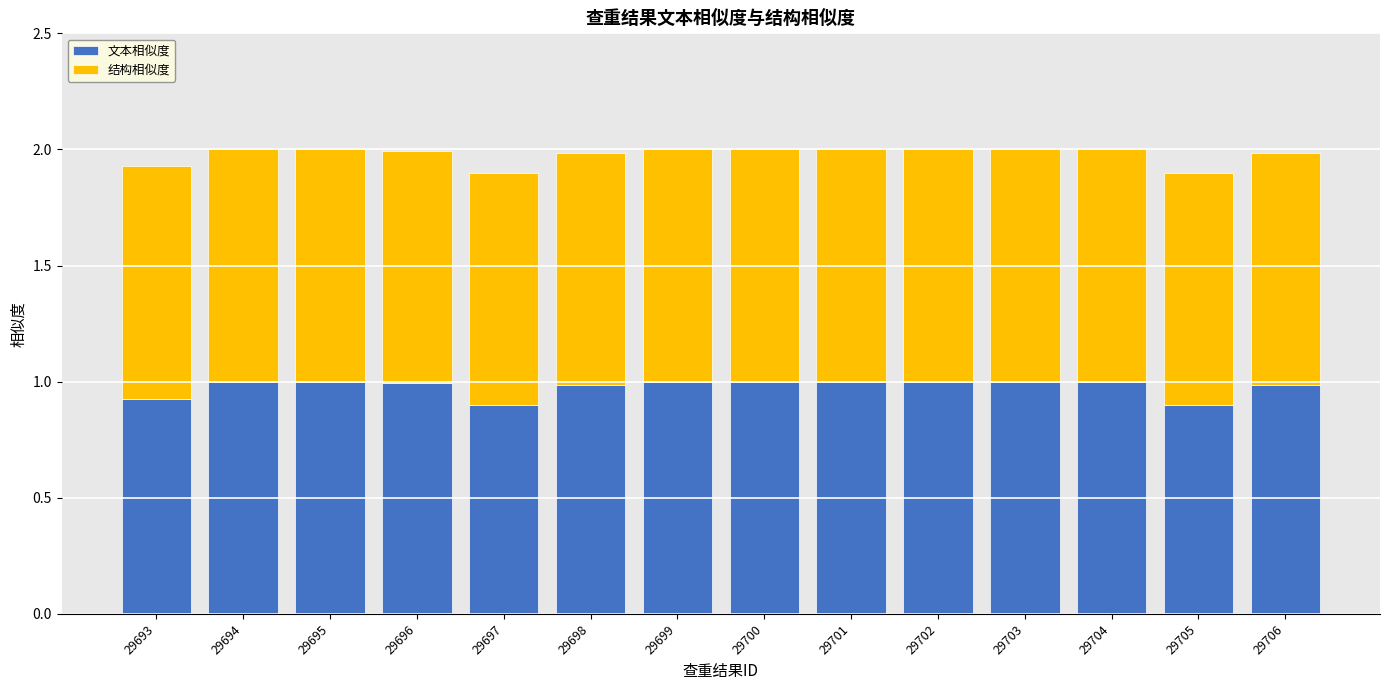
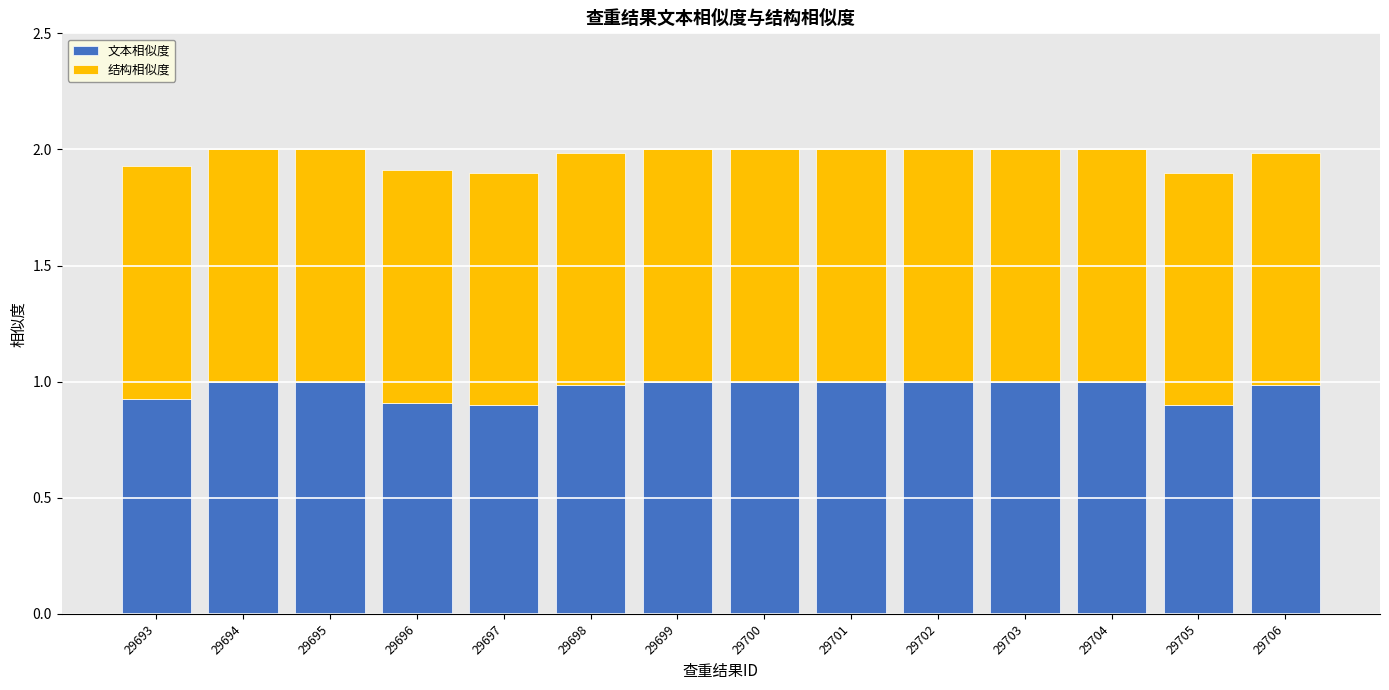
文本相似度, 29696: 0.99 -> 0.91
